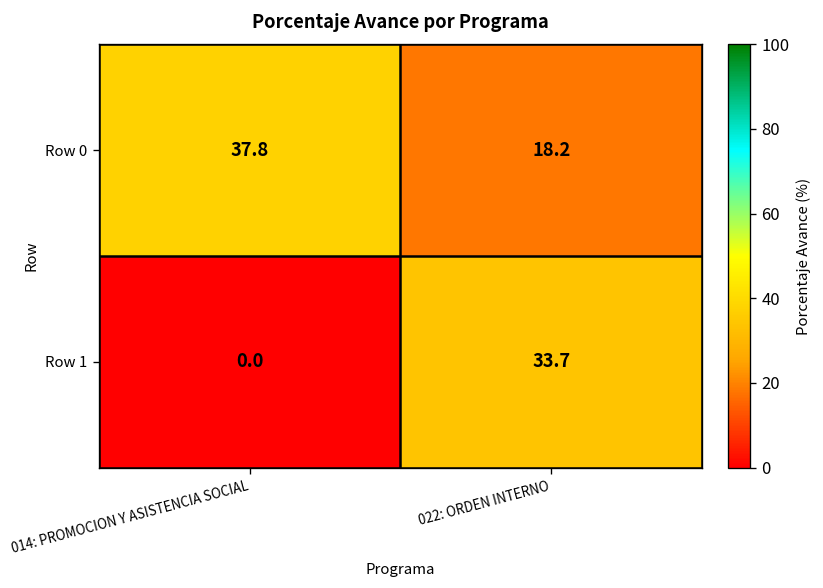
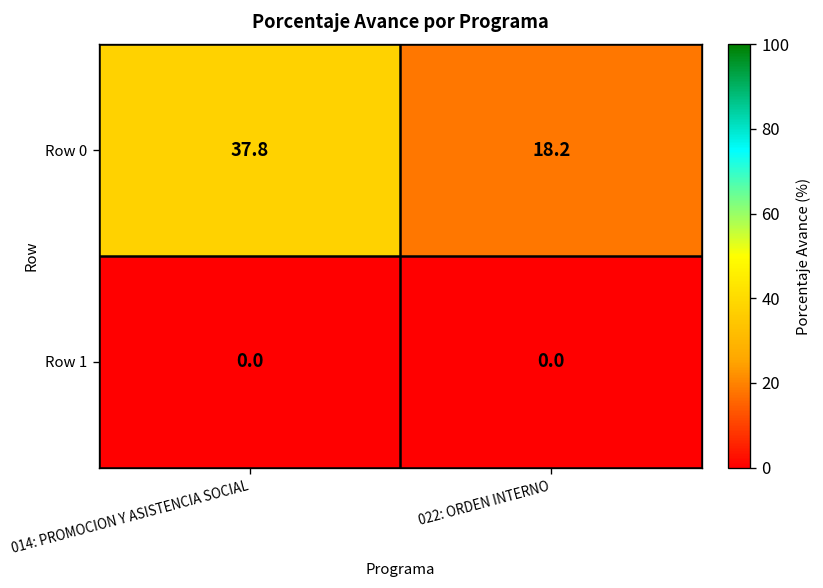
Row 1, 022: ORDEN INTERNO: 33.7 -> 0.0
